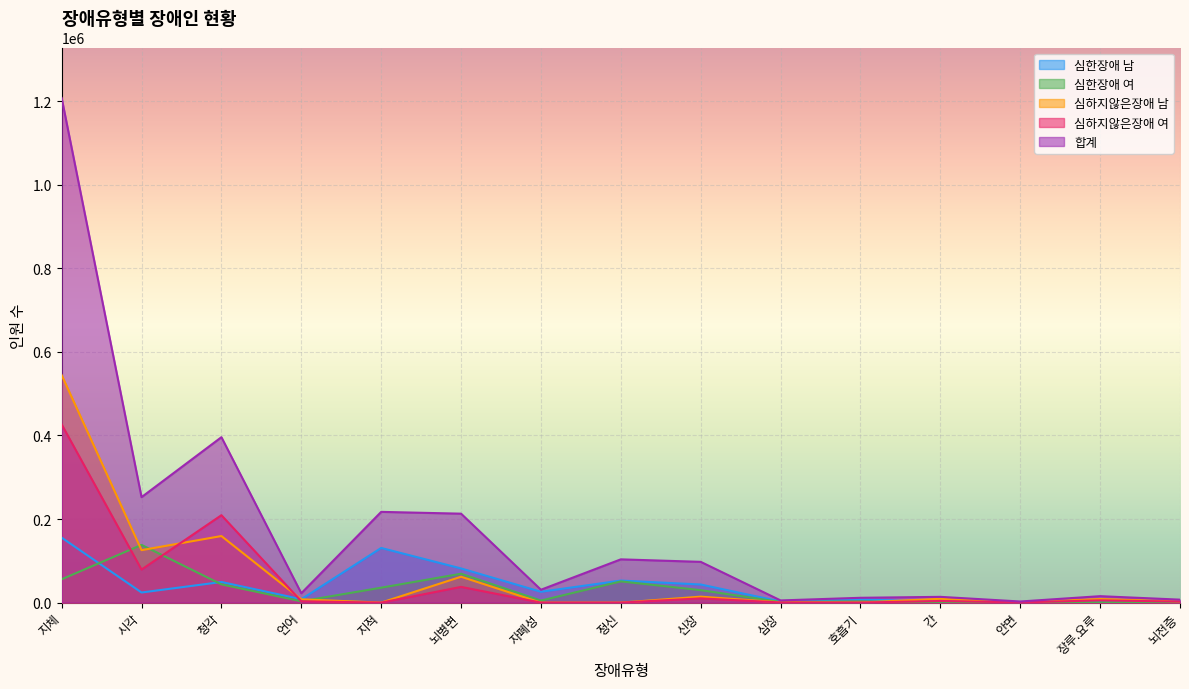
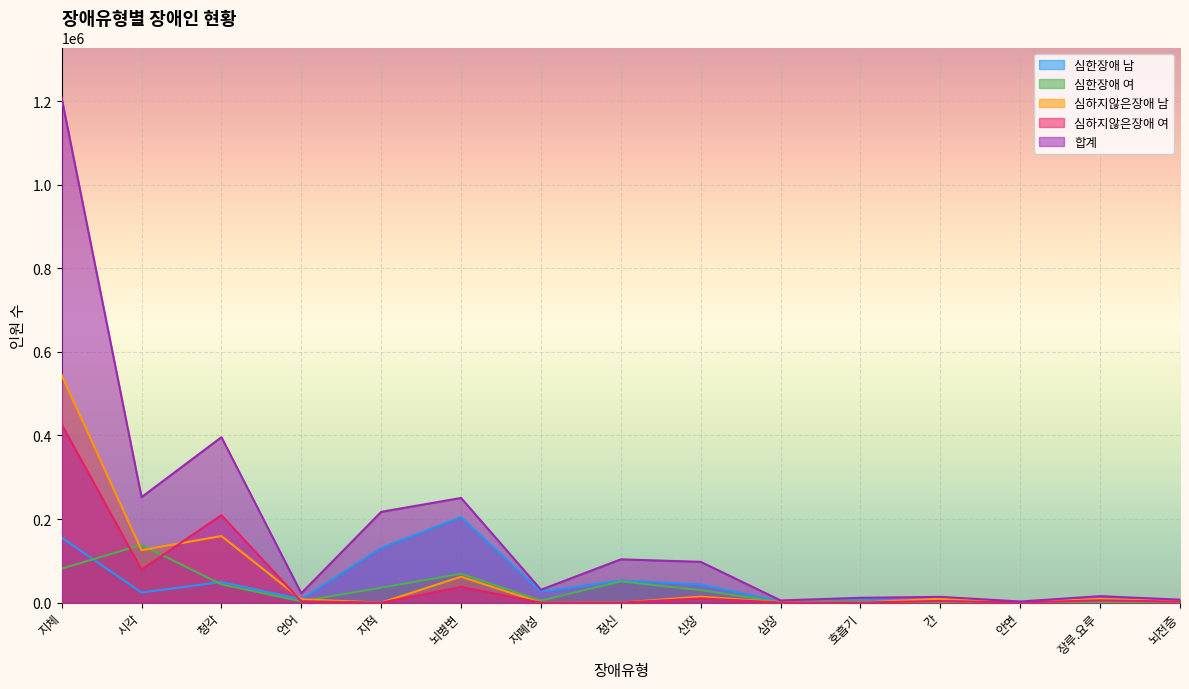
심한장애 여, 지체: 60000 -> 80000
심한장애 남, 뇌병변: 80000 -> 200000
합계, 뇌병변: 210000 -> 250000
